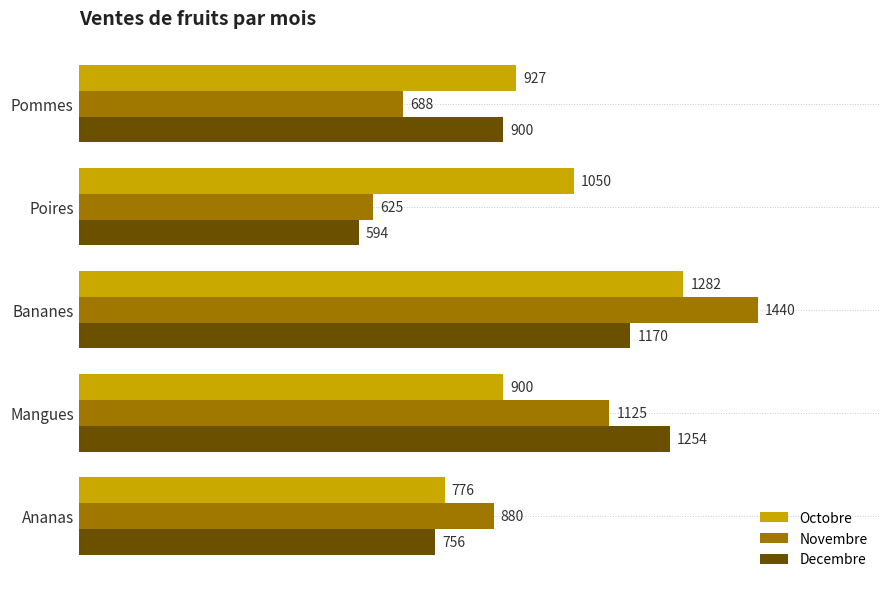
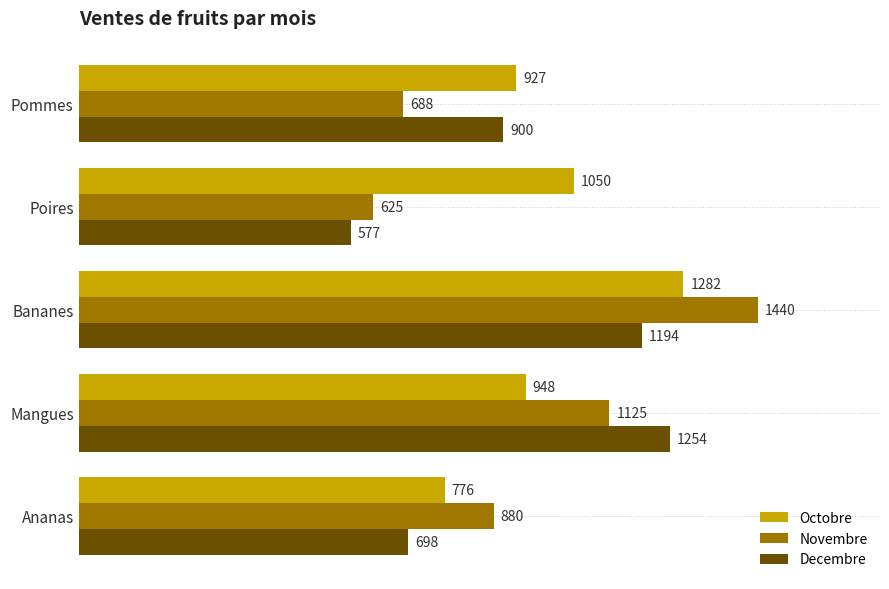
Decembre, Poires: 594 -> 577
Decembre, Bananes: 1170 -> 1194
Octobre, Mangues: 900 -> 948
Decembre, Ananas: 756 -> 698
